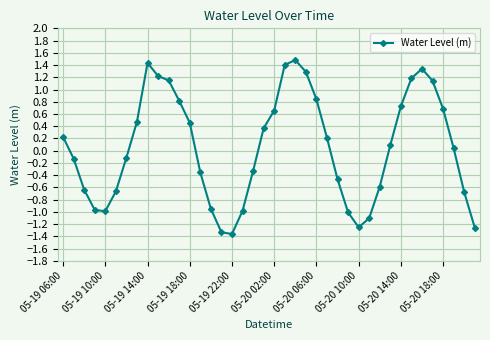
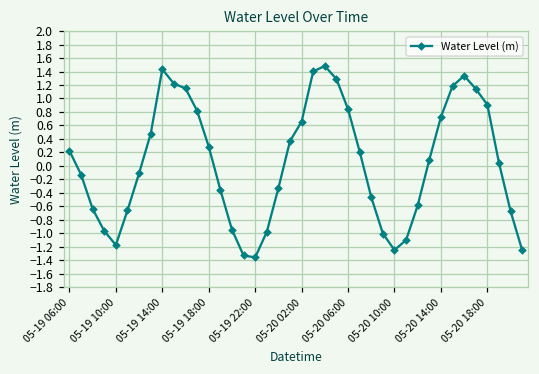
05-19 10:00: -1.0 -> -1.2
05-19 18:00: 0.5 -> 0.3
05-20 18:00: 0.7 -> 0.9
